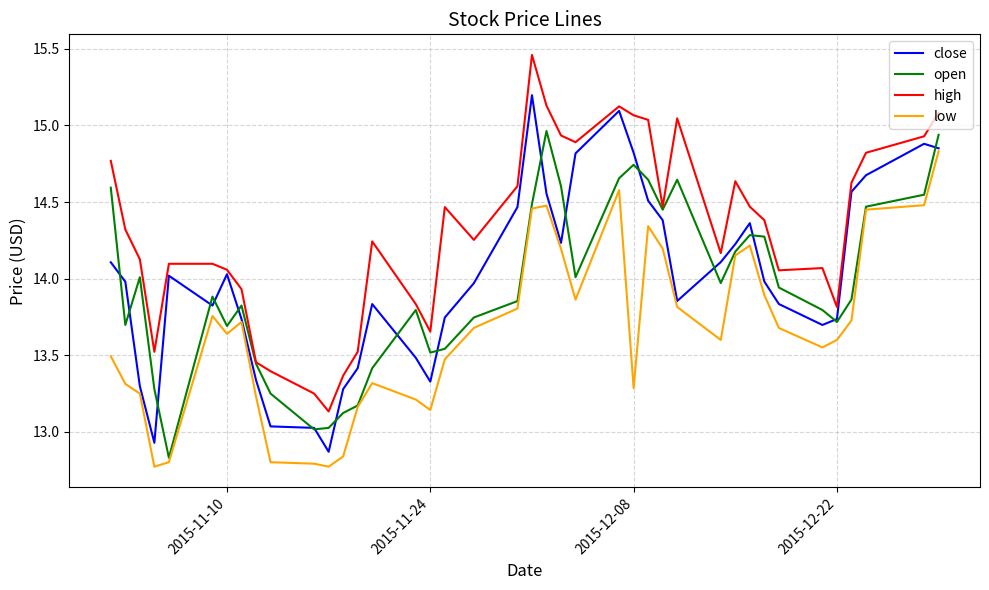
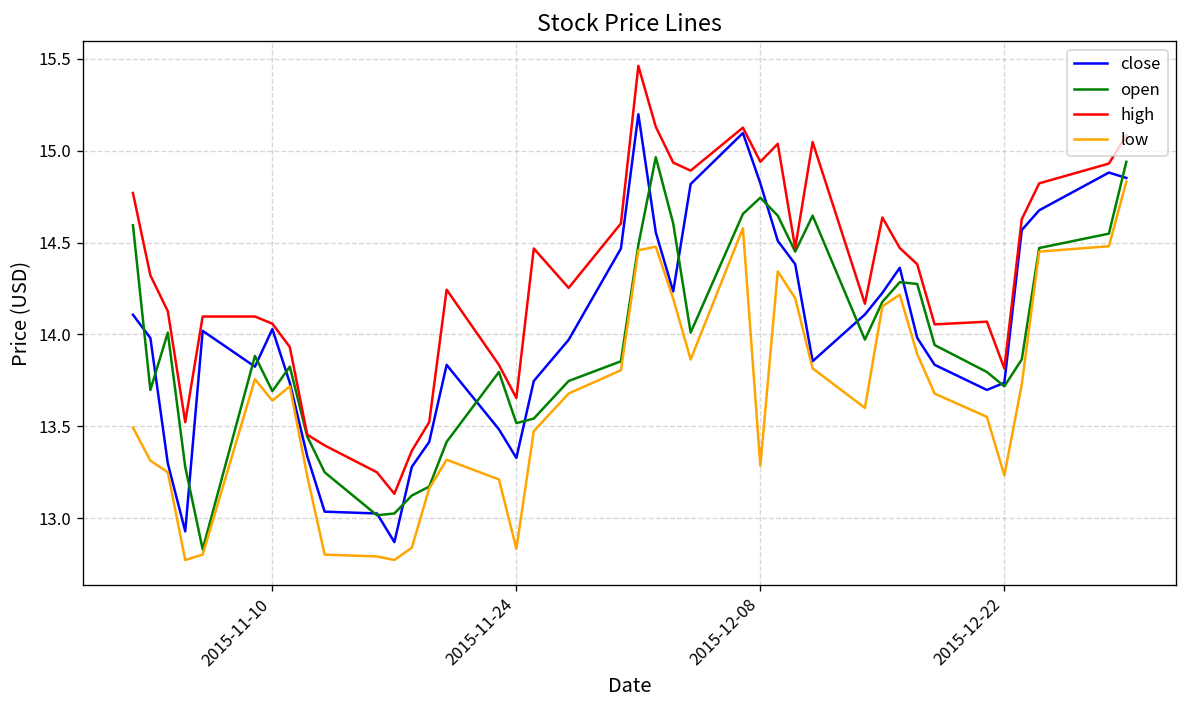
low, 2015-11-24: 13.14 -> 12.83
high, 2015-12-08: 15.07 -> 14.94
low, 2015-12-22: 13.60 -> 13.23
